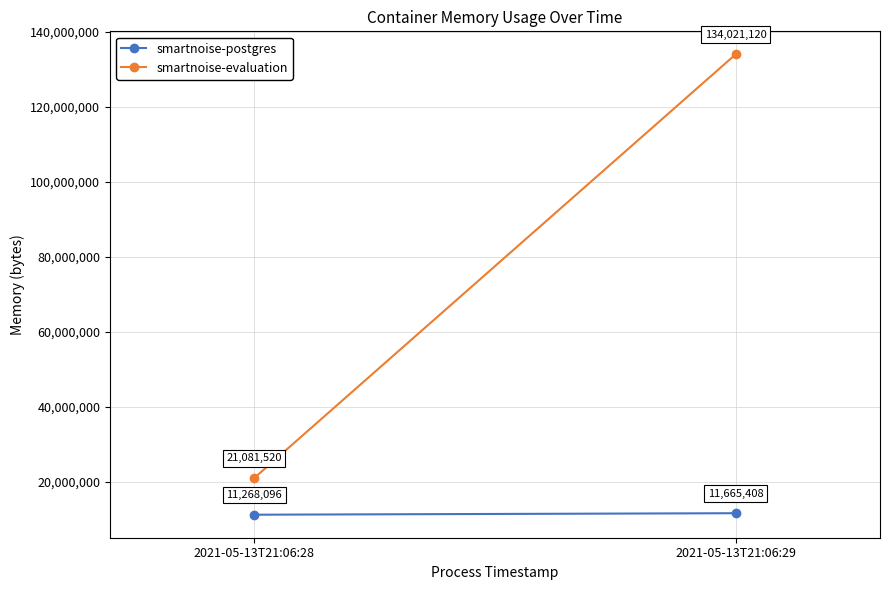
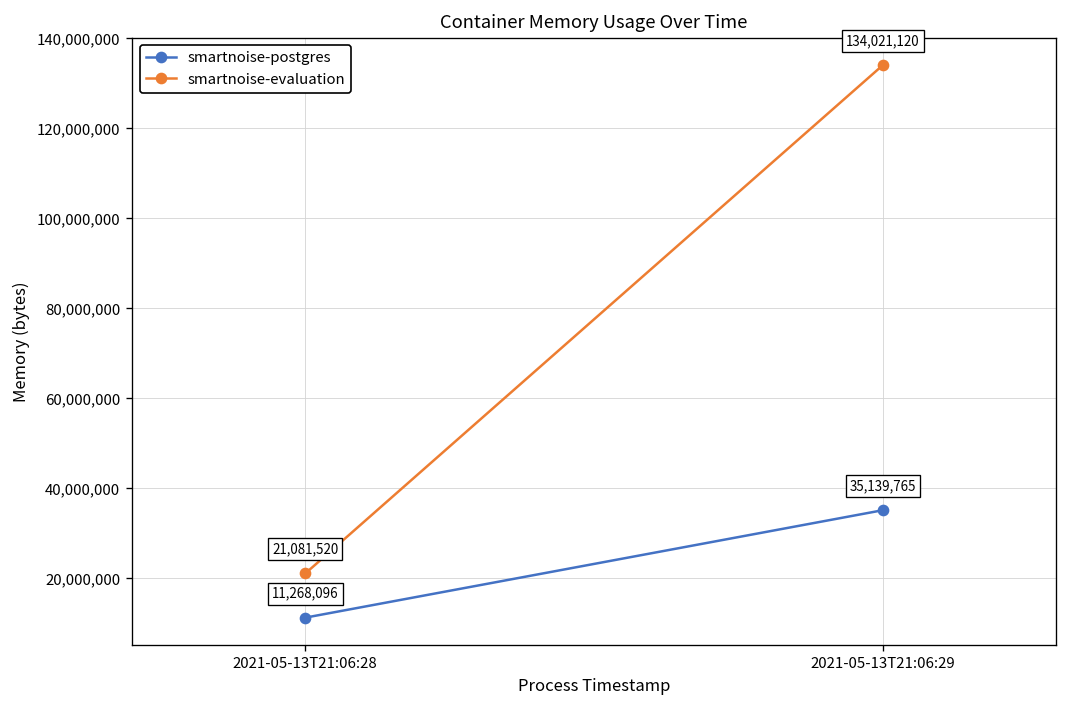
smartnoise-postgres, 2021-05-13T21:06:29: 11,665,408 -> 35,139,765
